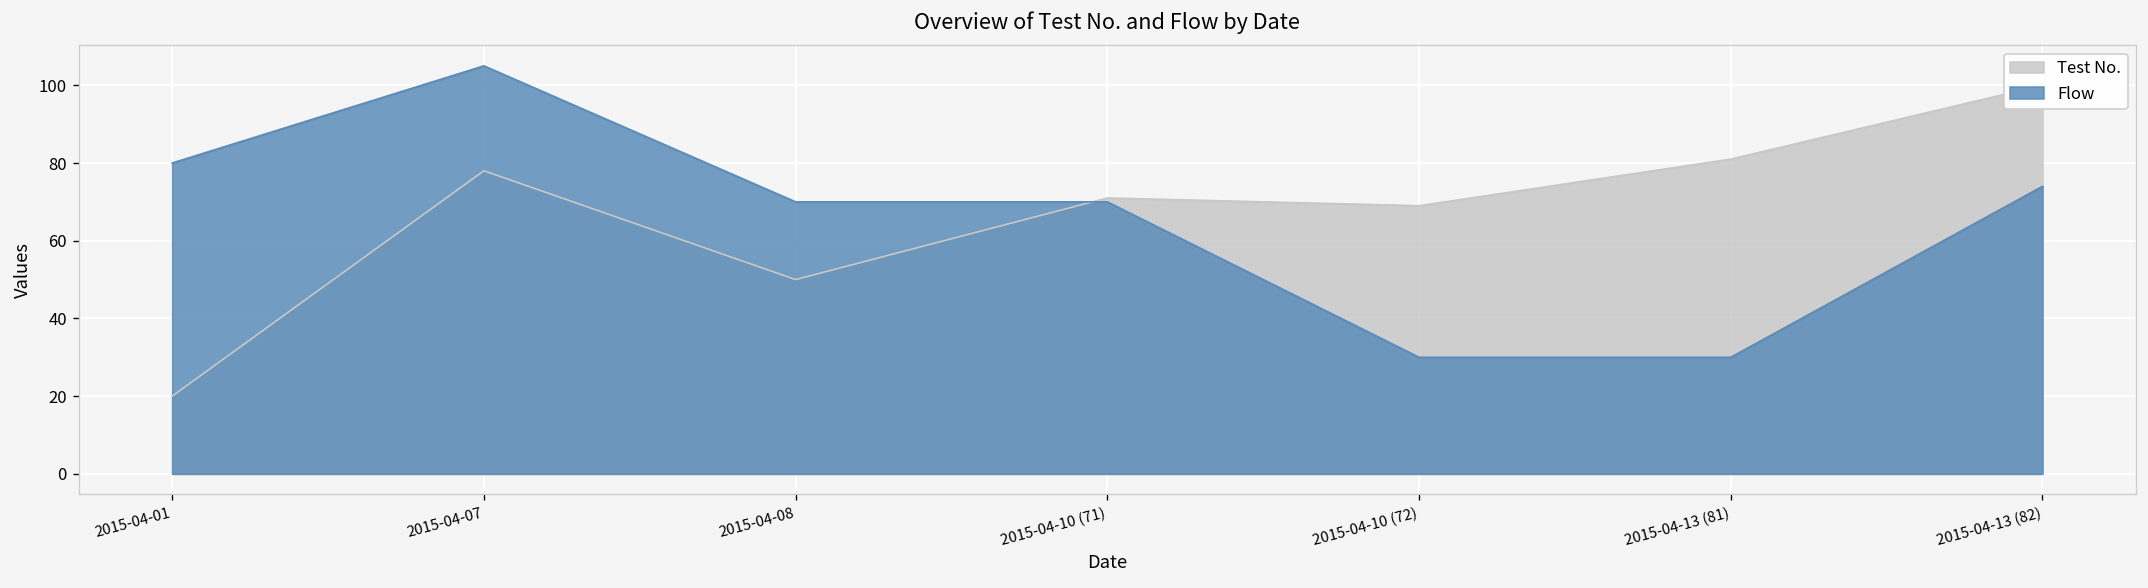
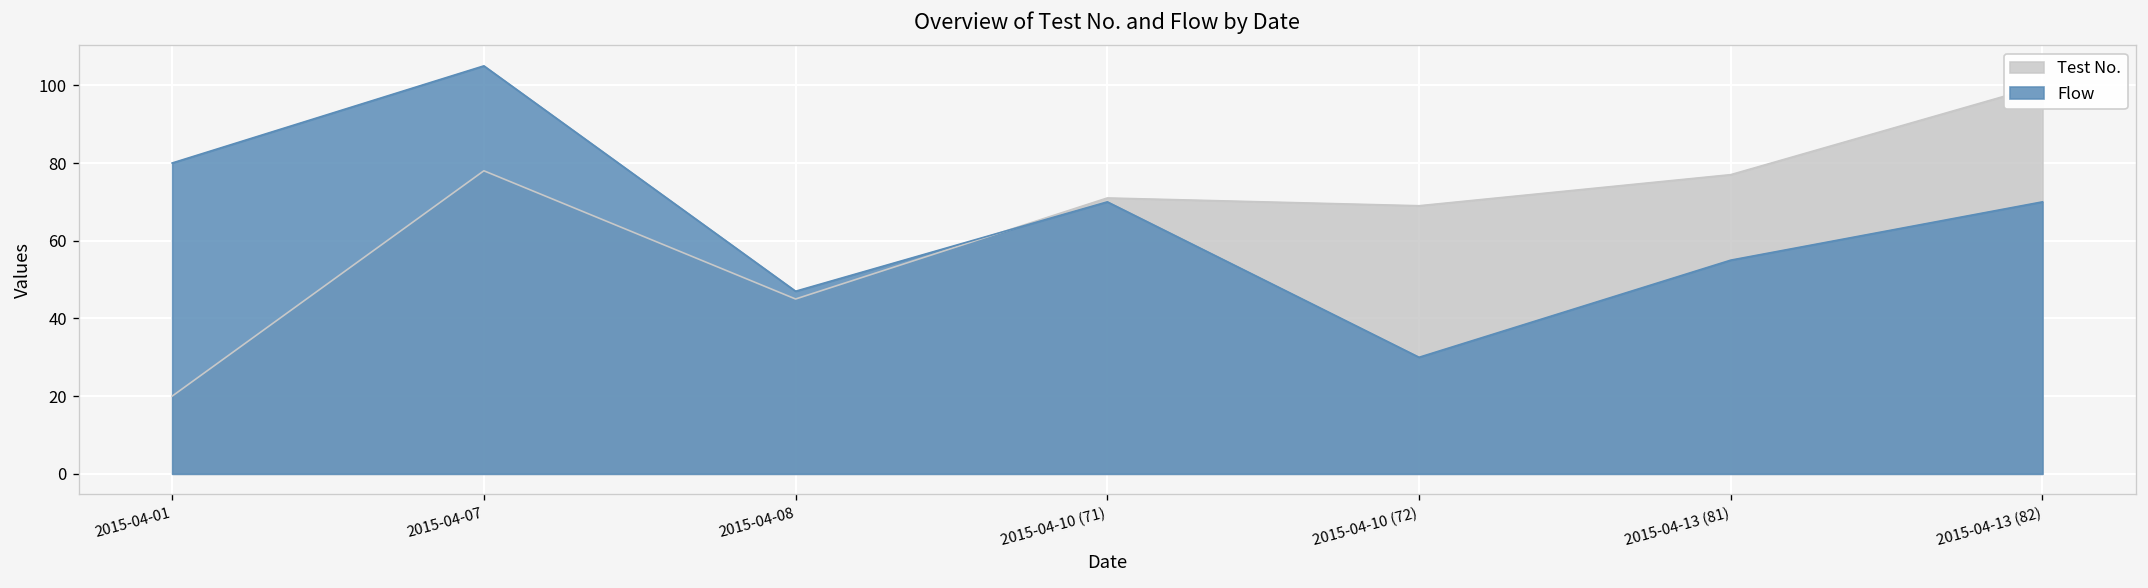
Test No., 2015-04-08: 50 -> 45
Flow, 2015-04-08: 70 -> 47
Test No., 2015-04-13 (81): 81 -> 77
Flow, 2015-04-13 (81): 30 -> 55
Flow, 2015-04-13 (82): 74 -> 70
